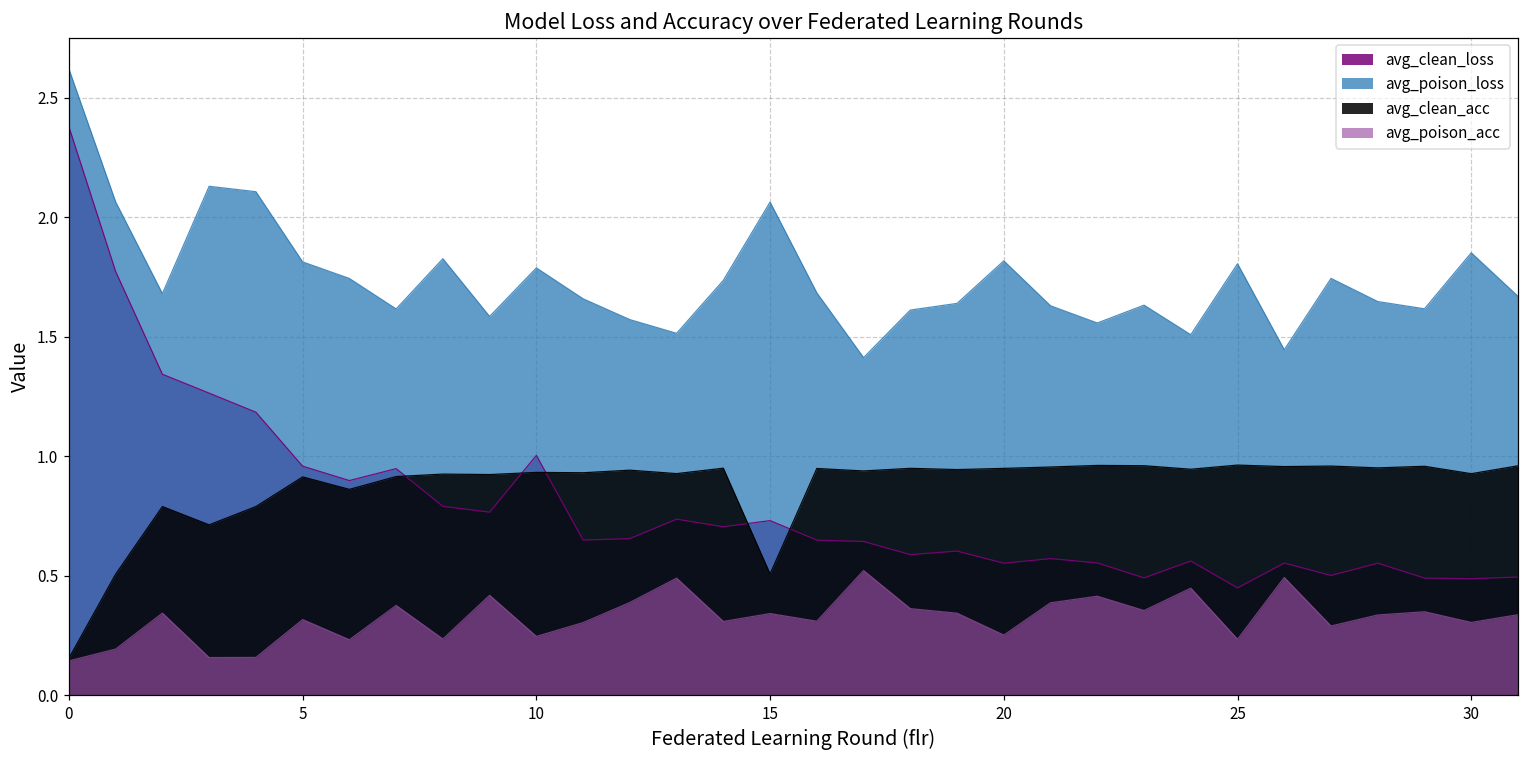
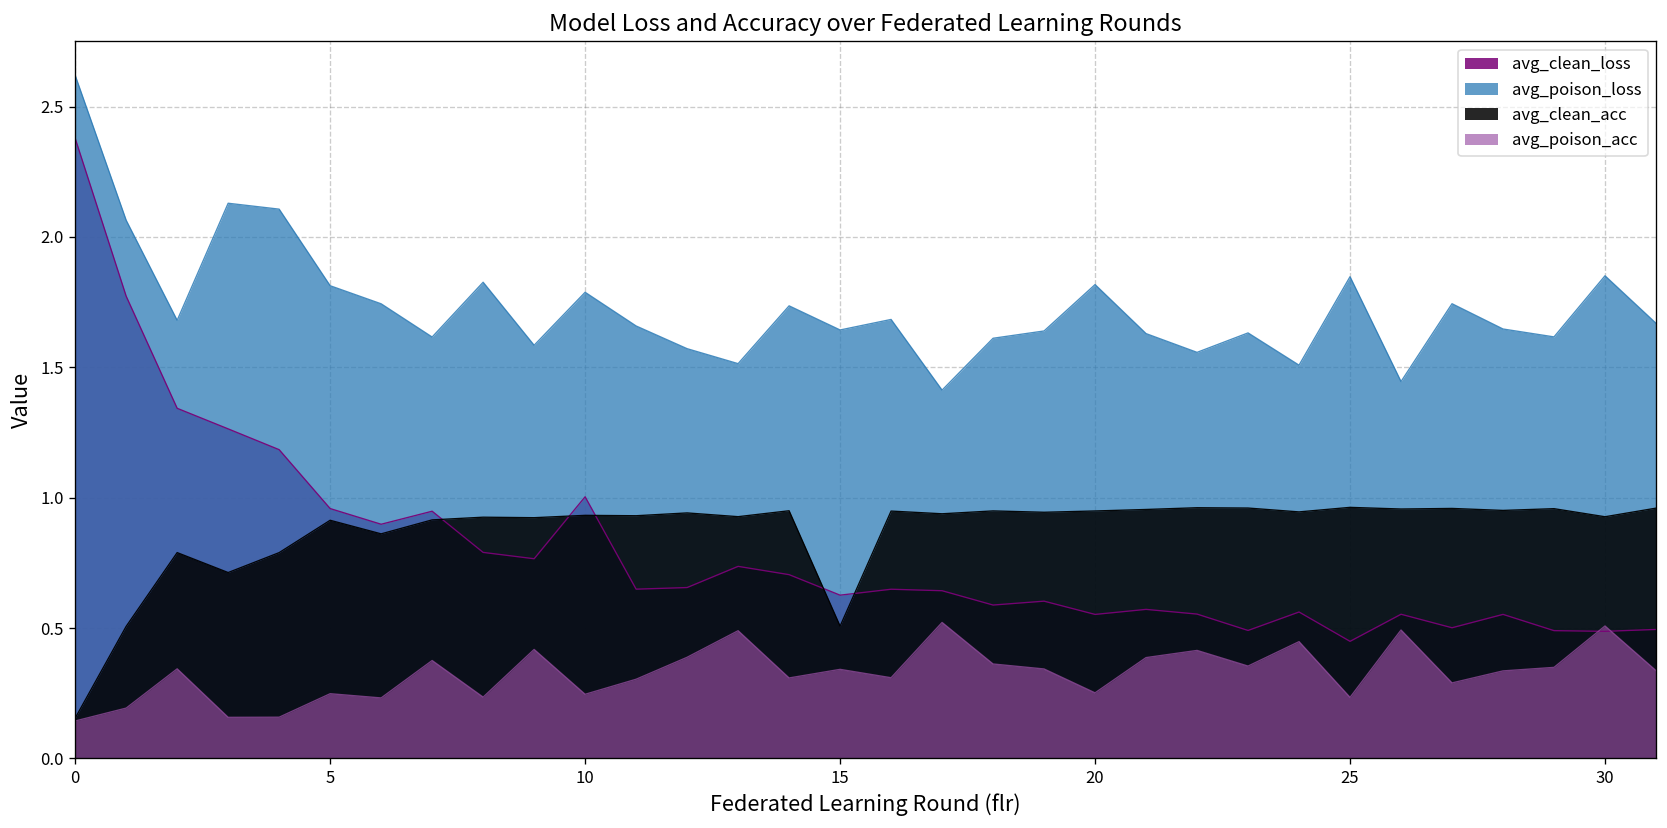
avg_poison_acc, 5: 0.32 -> 0.25
avg_clean_loss, 15: 0.73 -> 0.63
avg_poison_loss, 15: 2.06 -> 1.64
avg_poison_loss, 25: 1.81 -> 1.85
avg_poison_acc, 30: 0.30 -> 0.51
